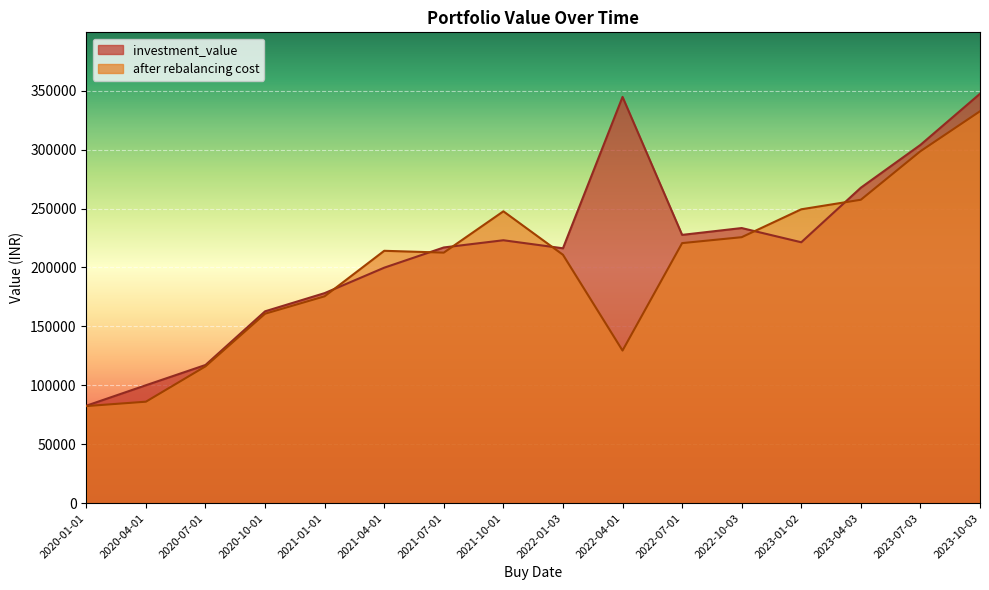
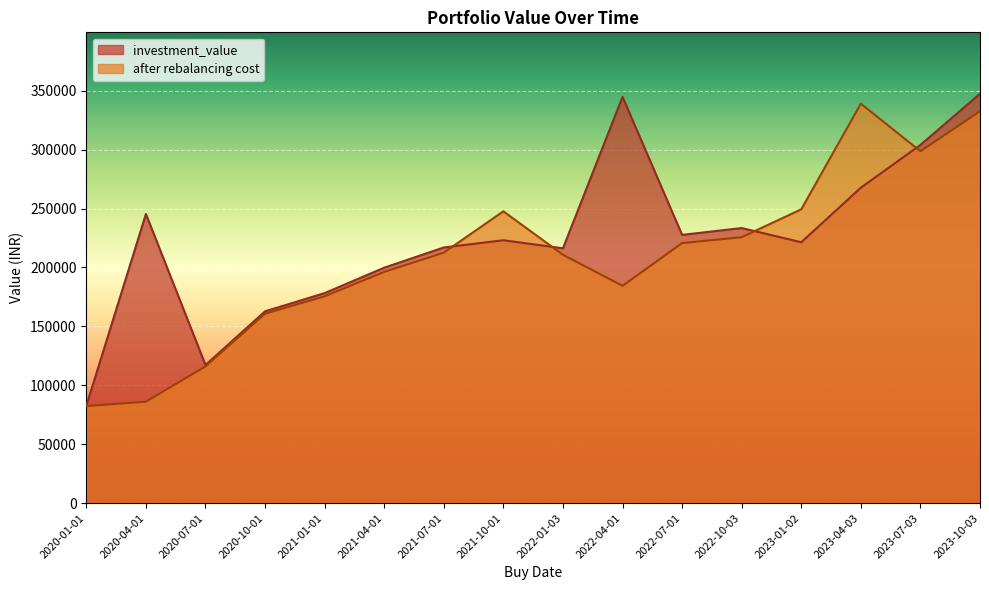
investment_value, 2020-04-01: 100000 -> 245000
after rebalancing cost, 2021-04-01: 214000 -> 196000
after rebalancing cost, 2022-04-01: 129000 -> 184000
after rebalancing cost, 2023-04-03: 257000 -> 339000
